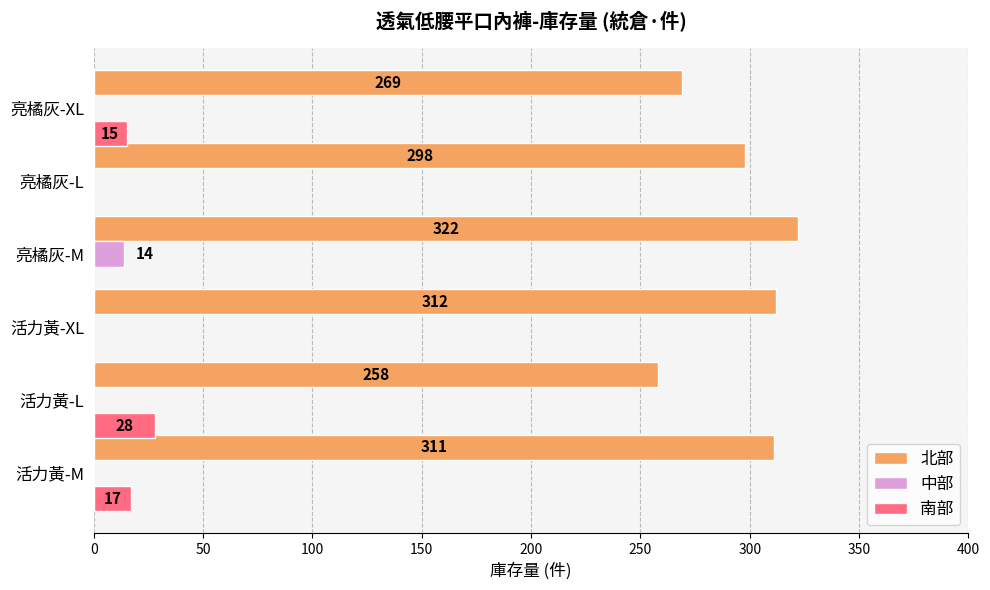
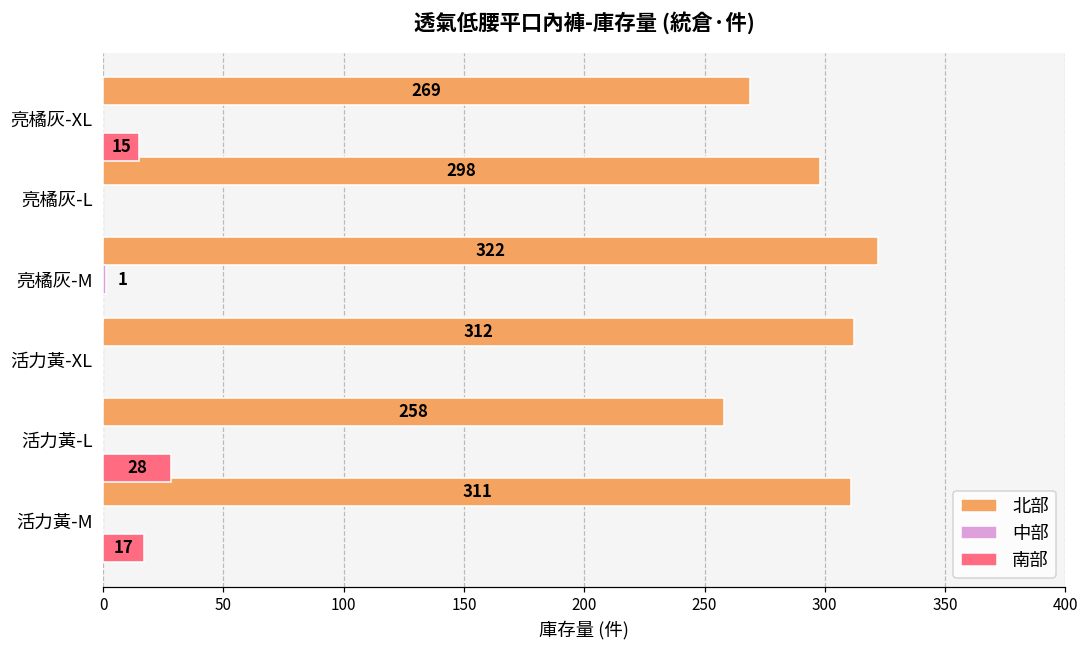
中部, 亮橘灰-M: 14 -> 1
